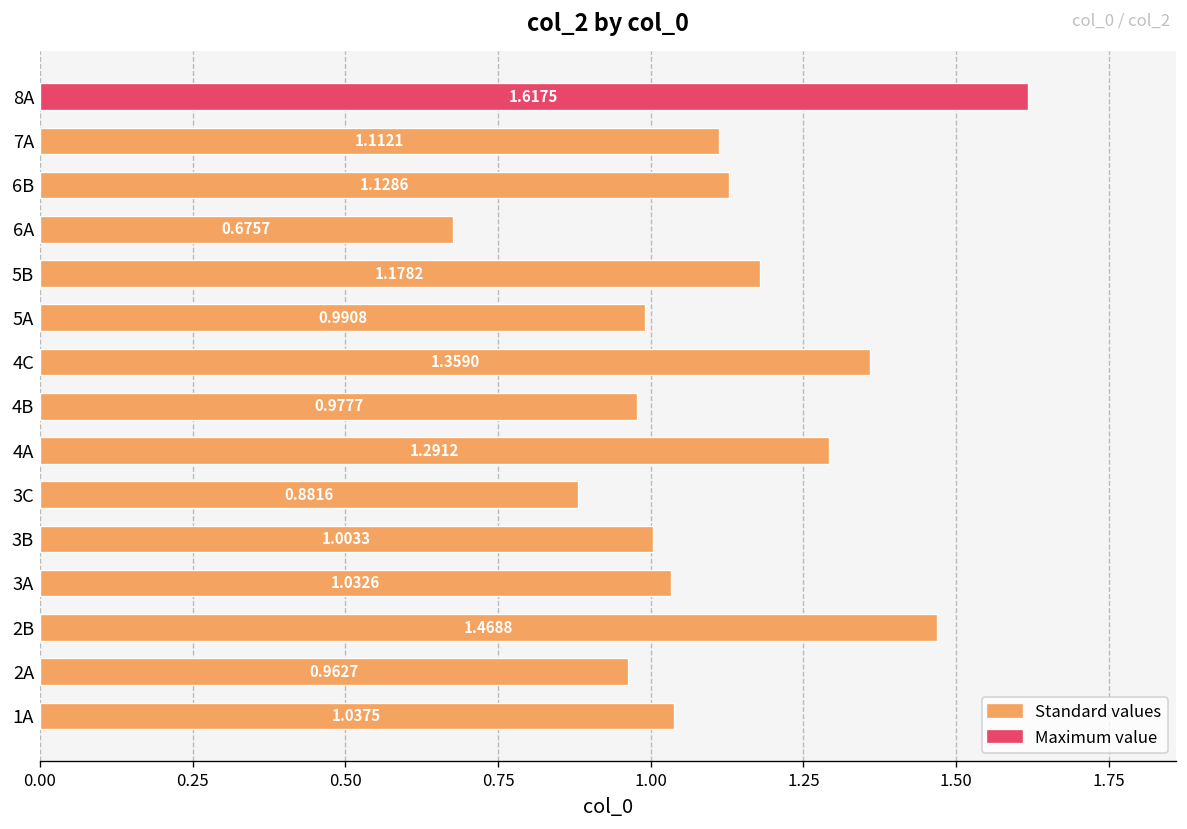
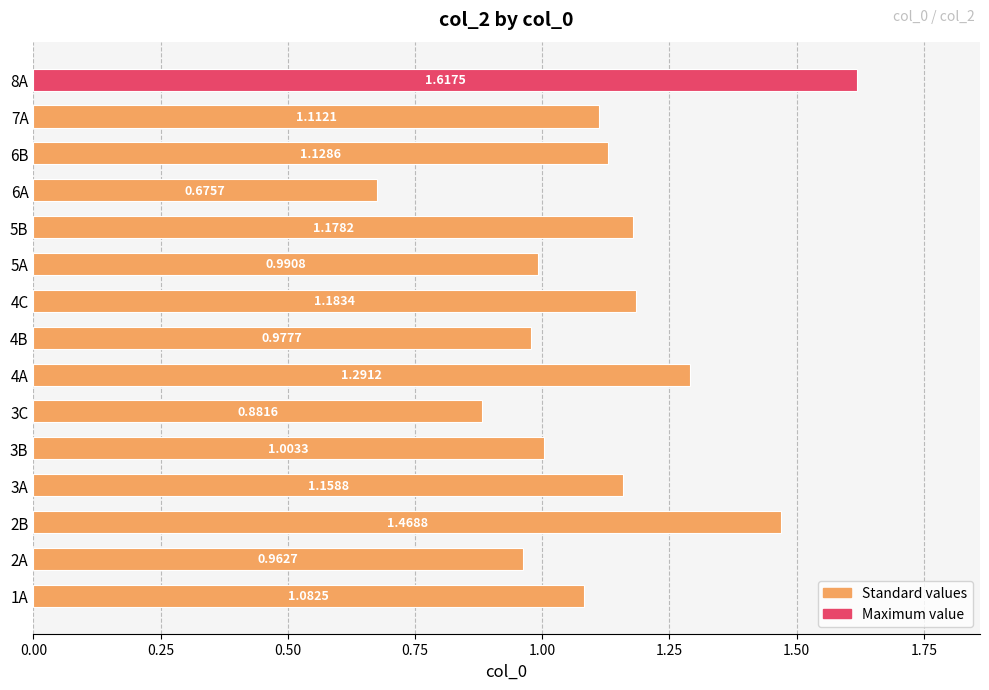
4C: 1.3590 -> 1.1834
3A: 1.0326 -> 1.1588
1A: 1.0375 -> 1.0825
